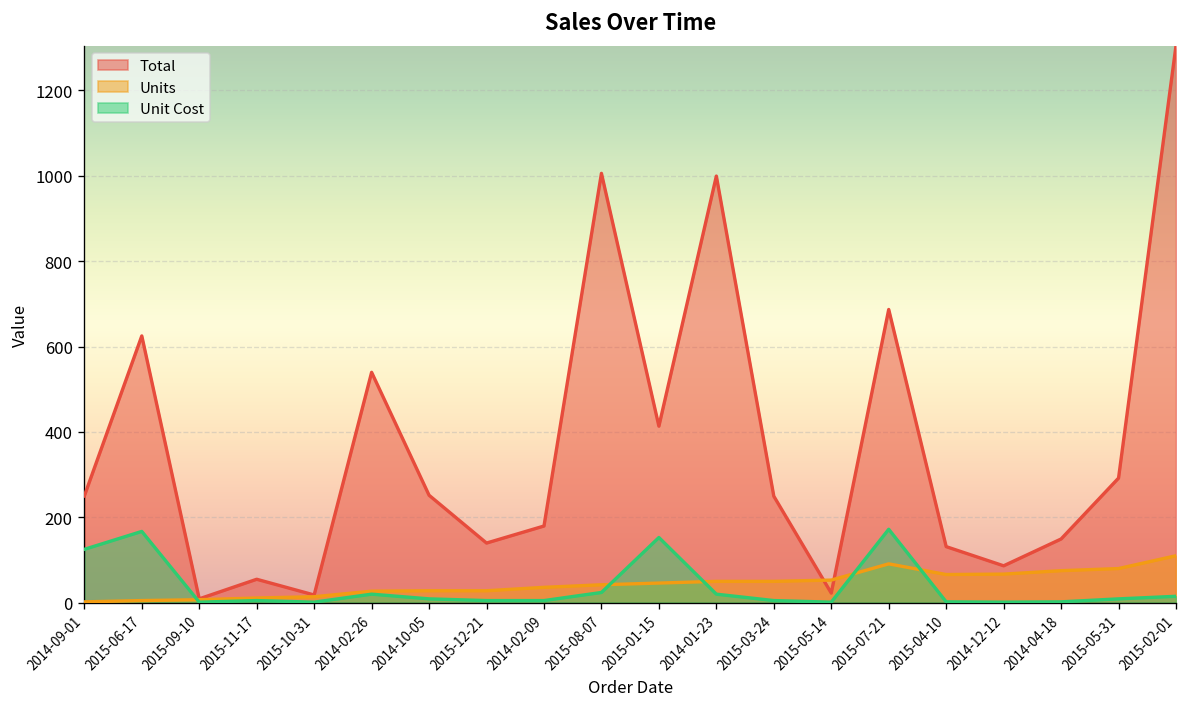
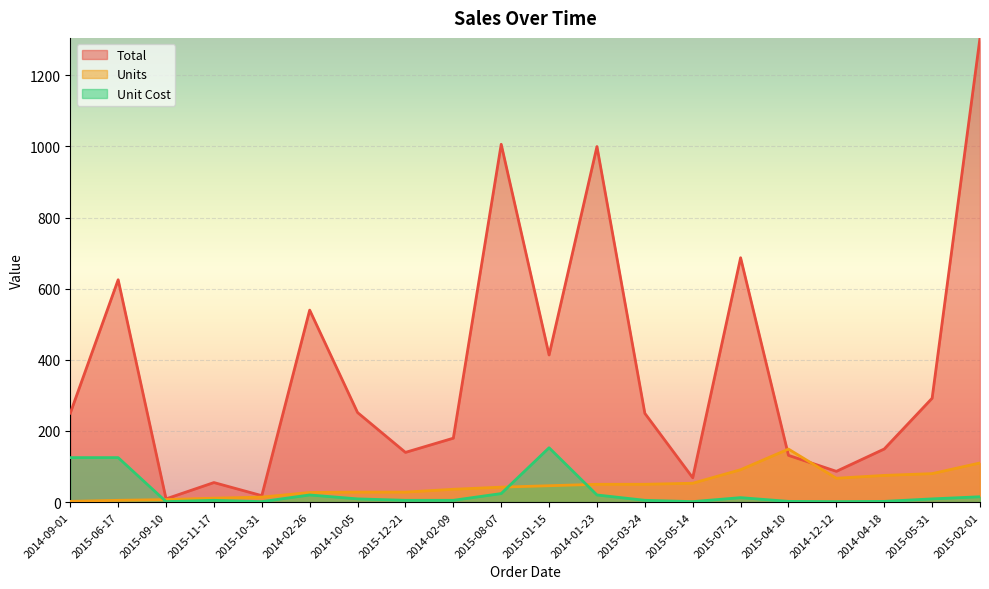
Unit Cost, 2015-06-17: 170 -> 130
Total, 2015-05-14: 20 -> 70
Unit Cost, 2015-07-21: 170 -> 10
Units, 2015-04-10: 70 -> 150
